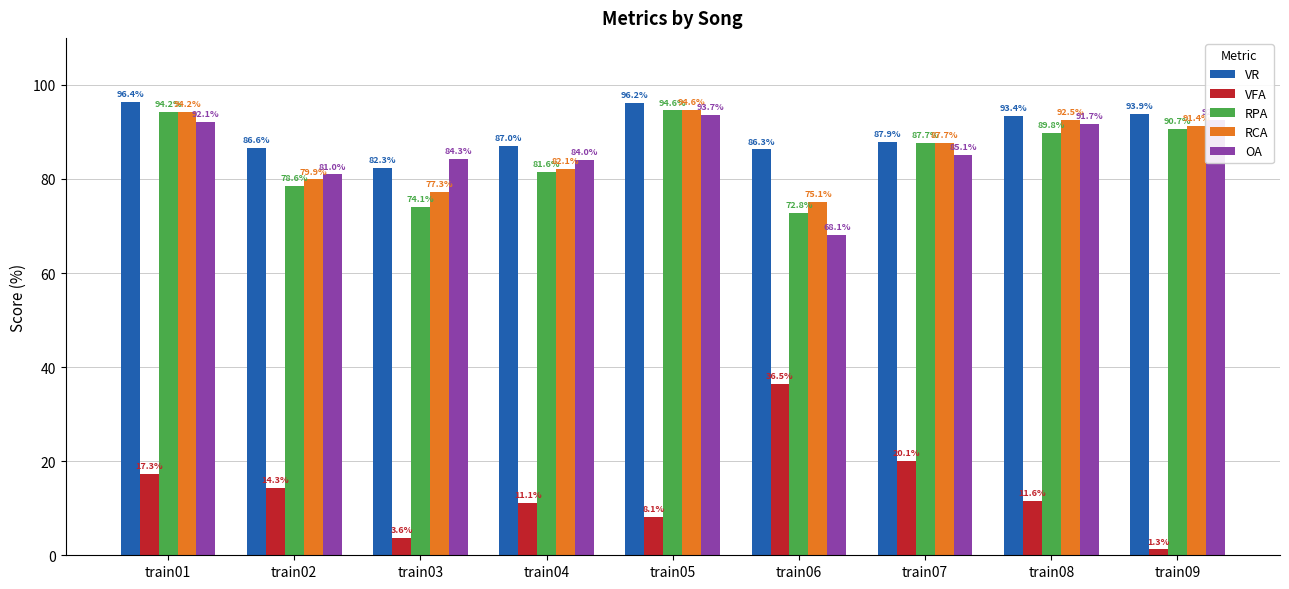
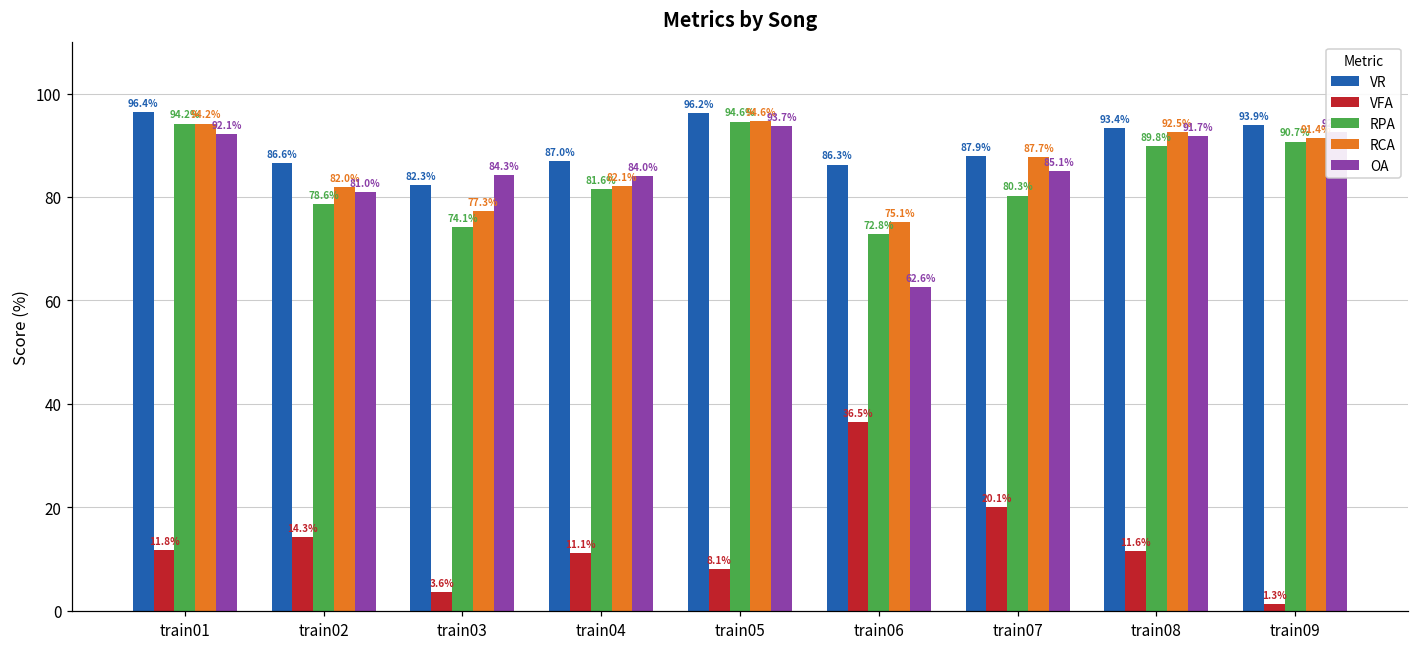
VFA, train01: 17.3% -> 11.8%
RCA, train02: 79.9% -> 82.0%
OA, train06: 68.1% -> 62.6%
RPA, train07: 87.7% -> 80.3%
